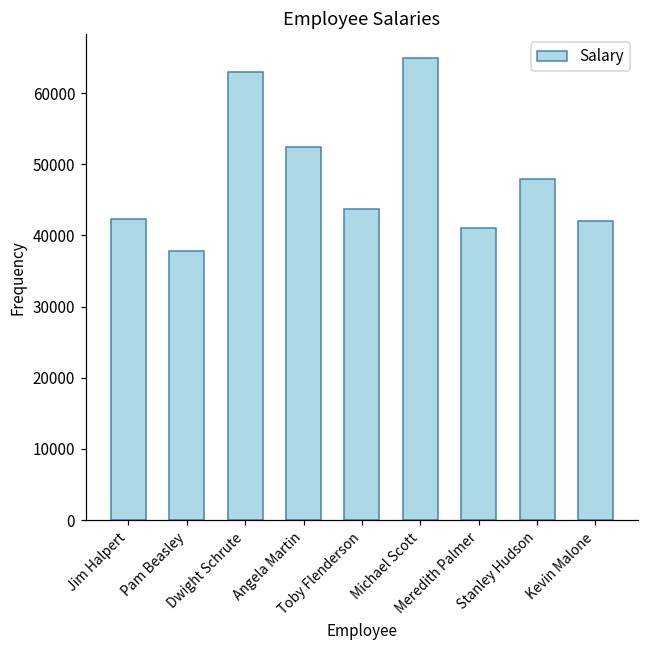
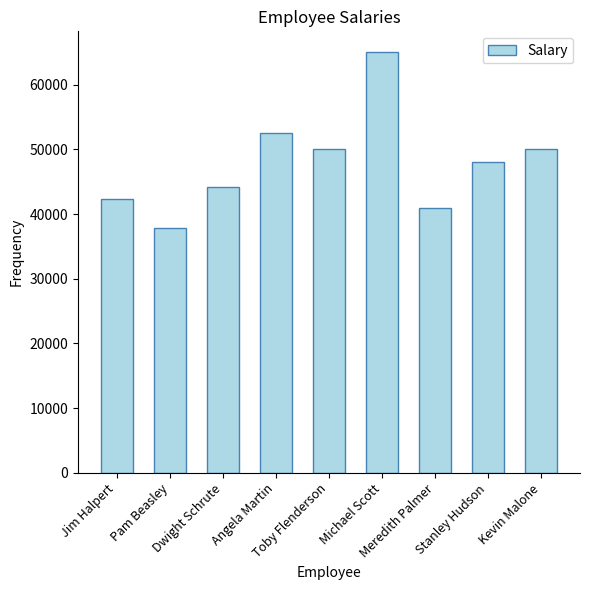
Dwight Schrute: 63000 -> 44000
Toby Flenderson: 44000 -> 50000
Kevin Malone: 42000 -> 50000
